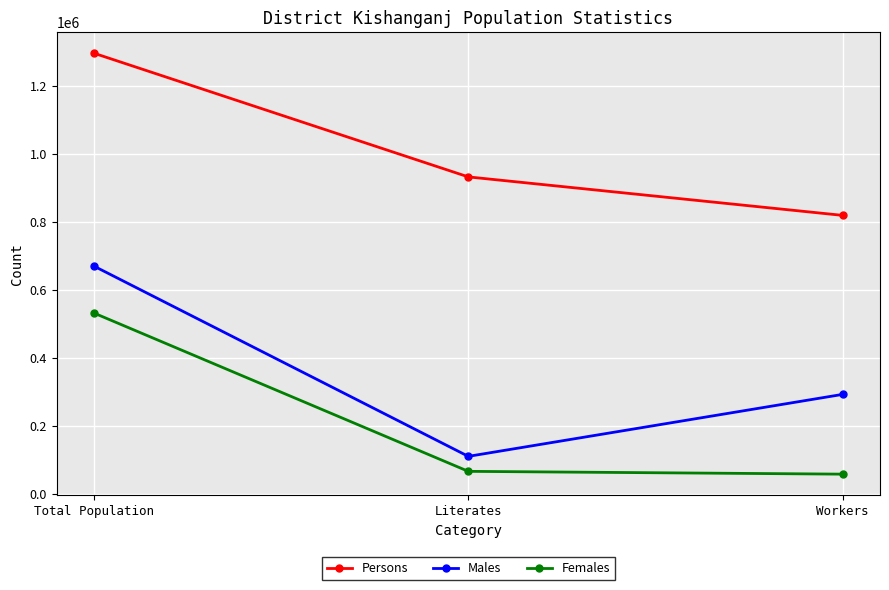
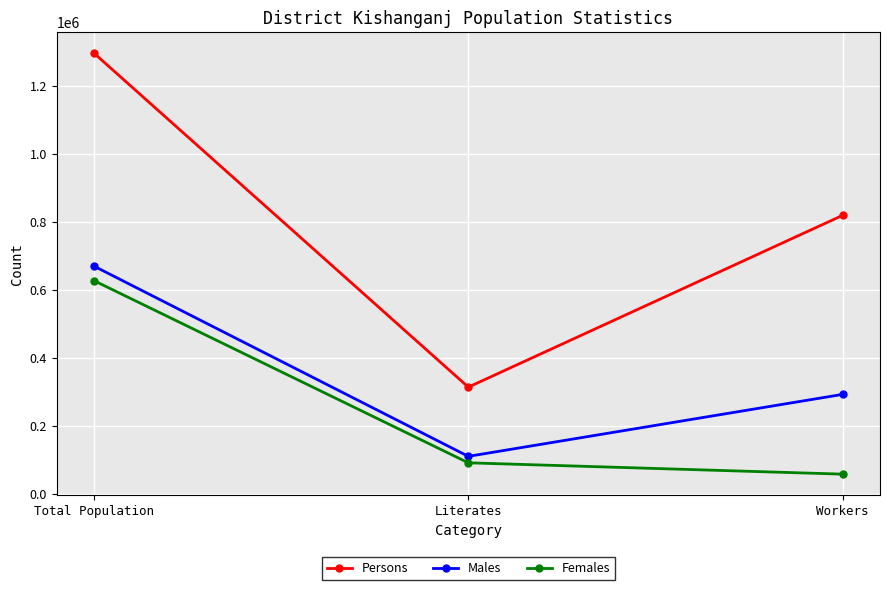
Females, Total Population: 530000 -> 630000
Persons, Literates: 930000 -> 310000
Females, Literates: 70000 -> 90000
